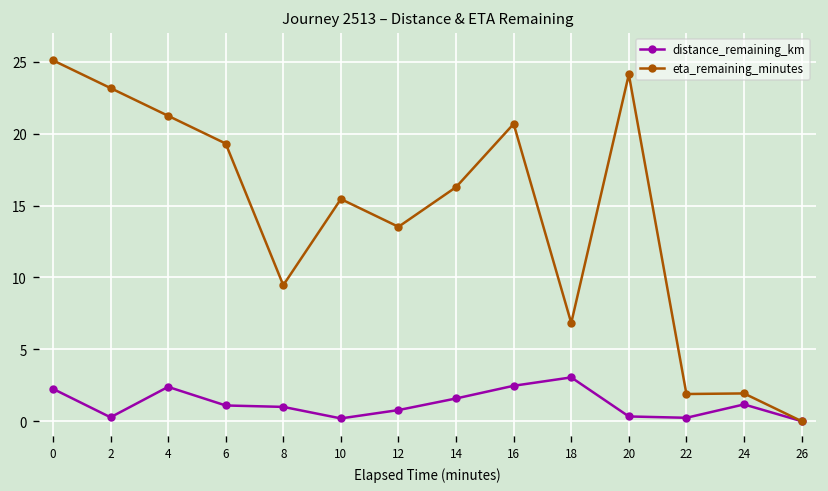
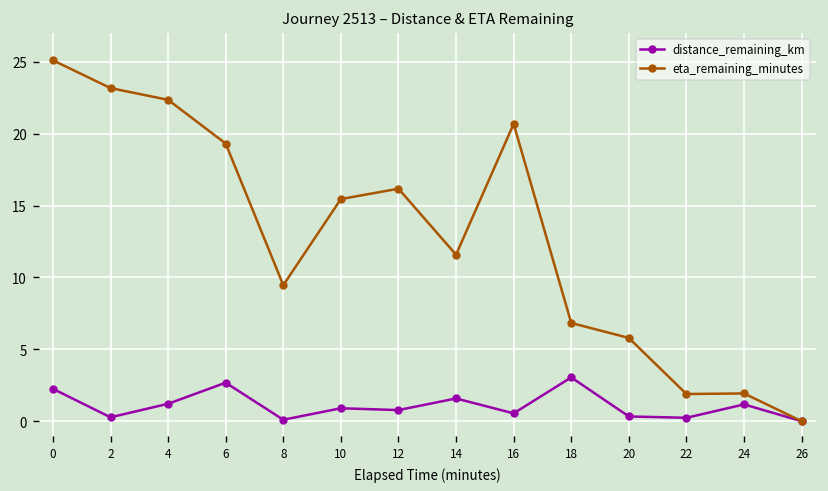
distance_remaining_km, 4: 2.4 -> 1.2
eta_remaining_minutes, 4: 21.2 -> 22.4
distance_remaining_km, 6: 1.1 -> 2.7
distance_remaining_km, 8: 1.0 -> 0.1
distance_remaining_km, 10: 0.2 -> 0.9
eta_remaining_minutes, 12: 13.5 -> 16.2
eta_remaining_minutes, 14: 16.3 -> 11.6
distance_remaining_km, 16: 2.5 -> 0.5
eta_remaining_minutes, 20: 24.1 -> 5.8
